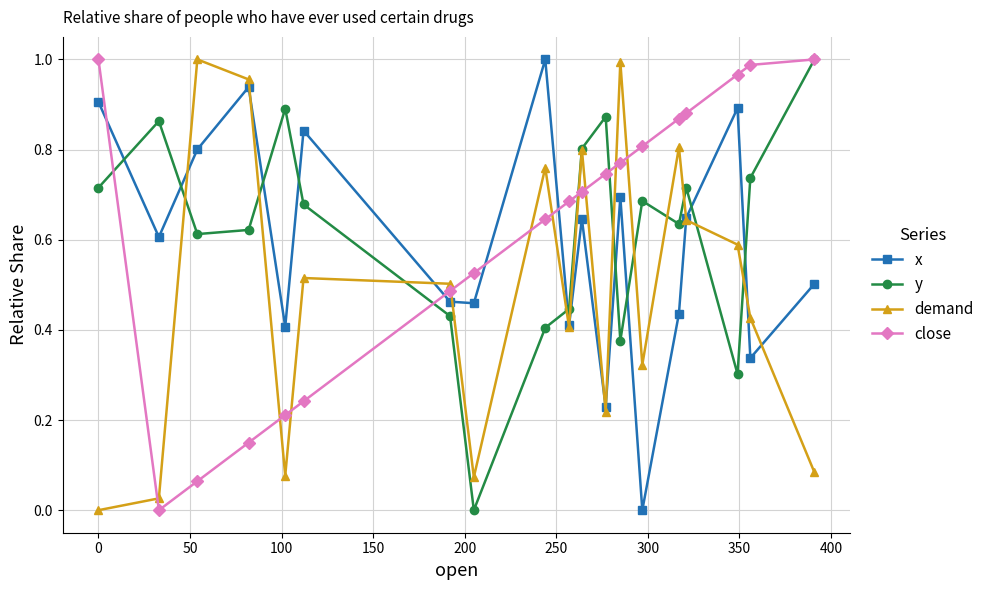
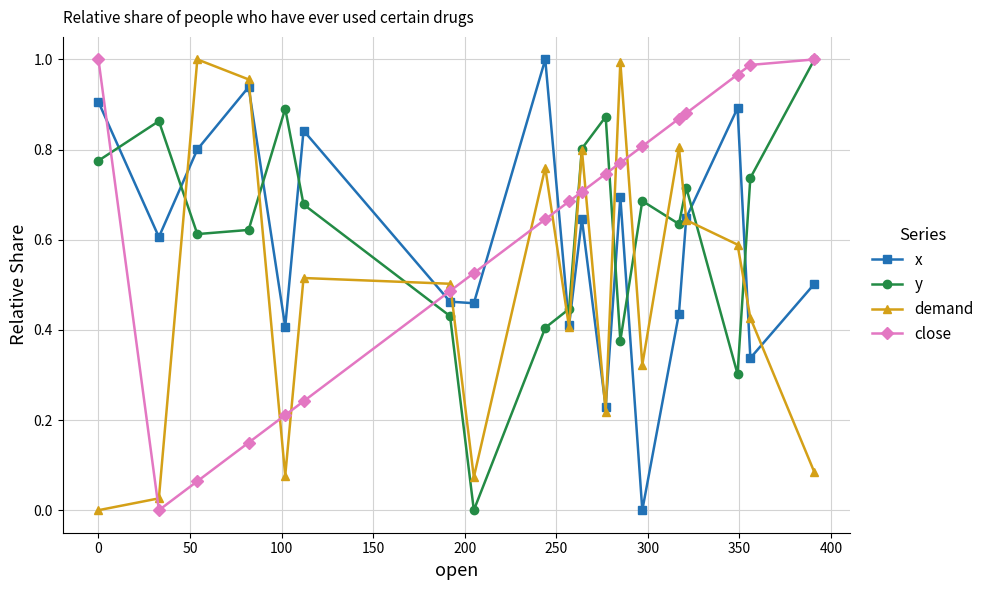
y, 0: 0.72 -> 0.78
